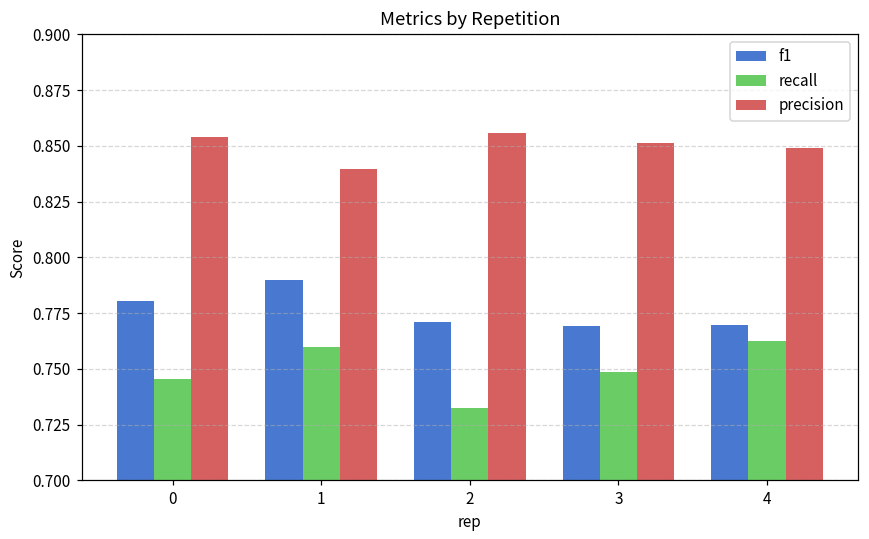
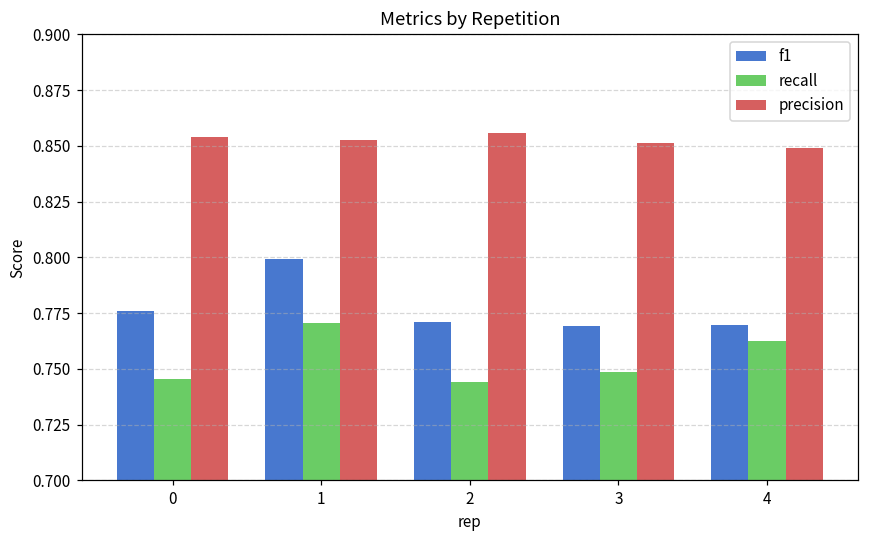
f1, 0: 0.781 -> 0.776
f1, 1: 0.790 -> 0.799
recall, 1: 0.760 -> 0.771
precision, 1: 0.840 -> 0.852
recall, 2: 0.732 -> 0.744
